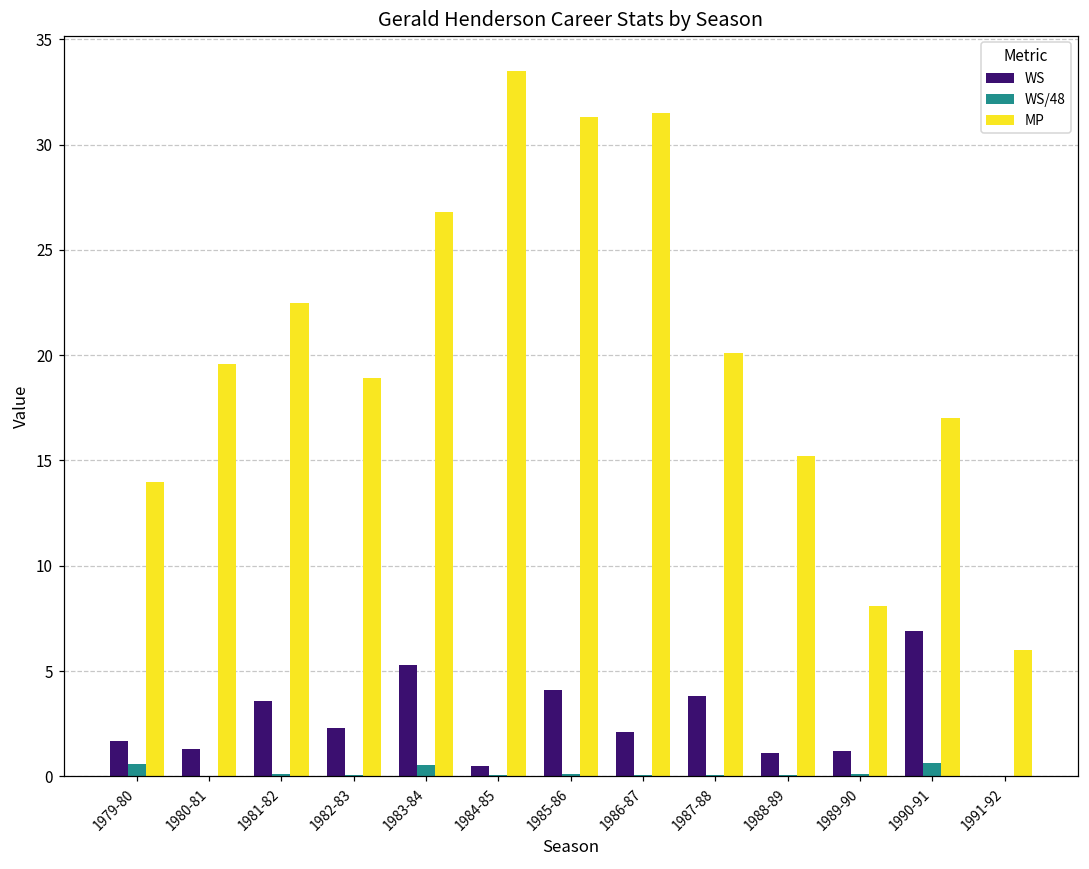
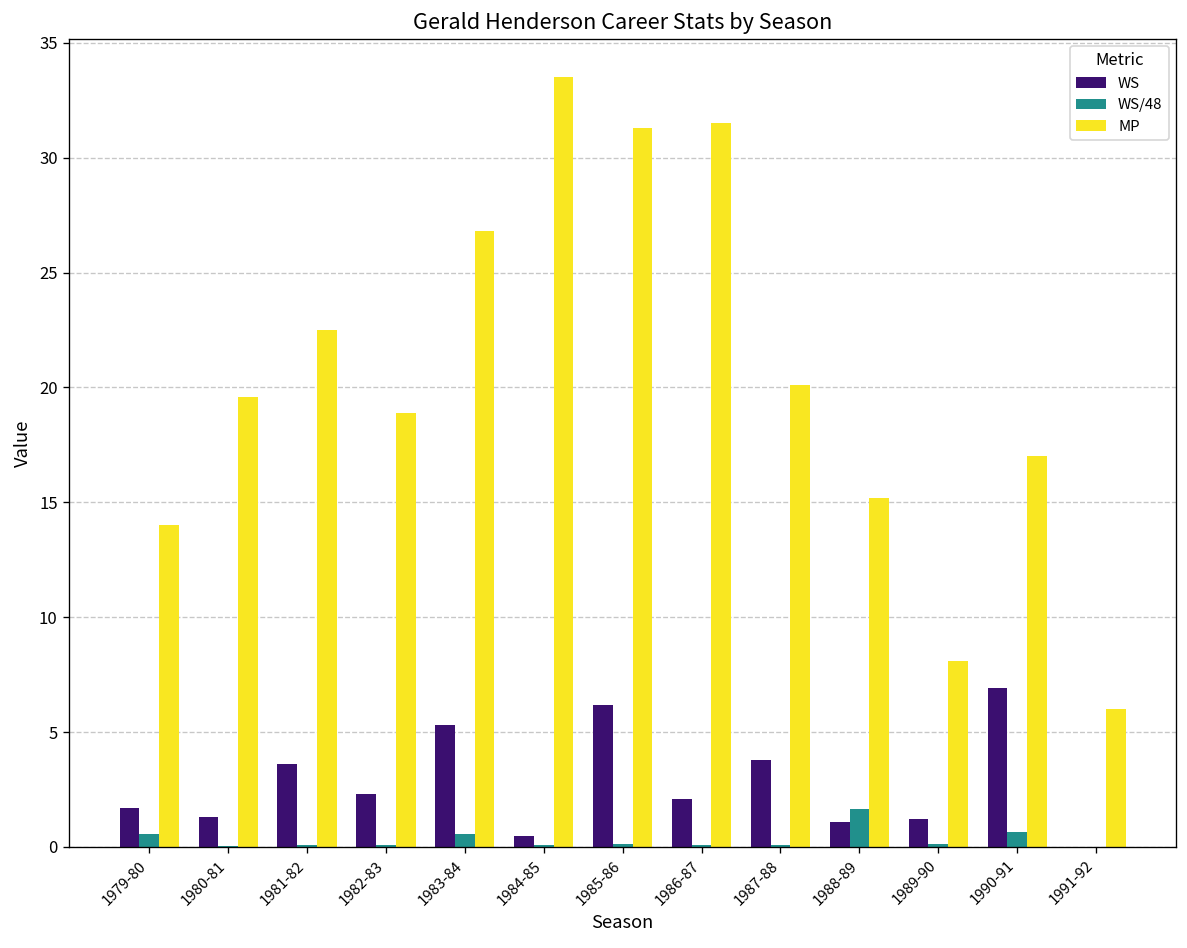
WS, 1985-86: 4.1 -> 6.2
WS/48, 1988-89: 0.1 -> 1.6
